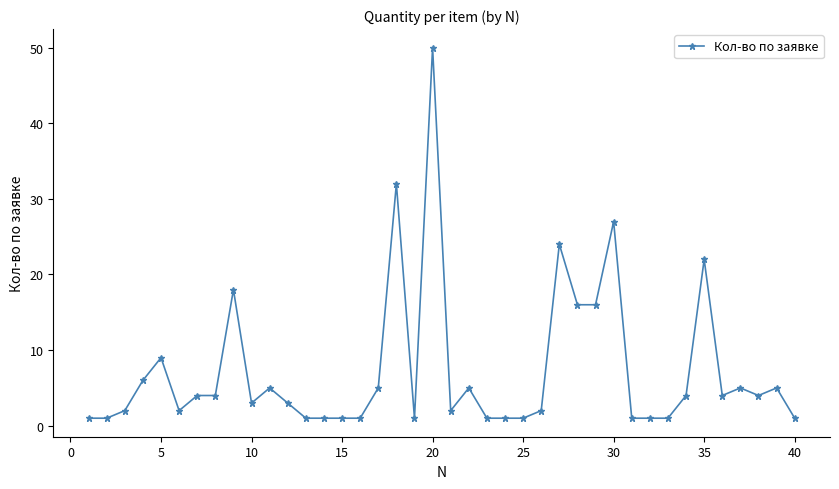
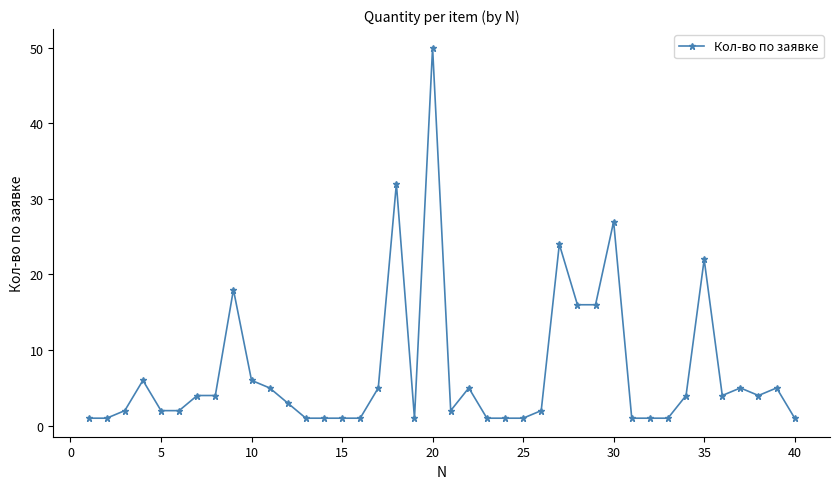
5: 9 -> 2
10: 3 -> 6
